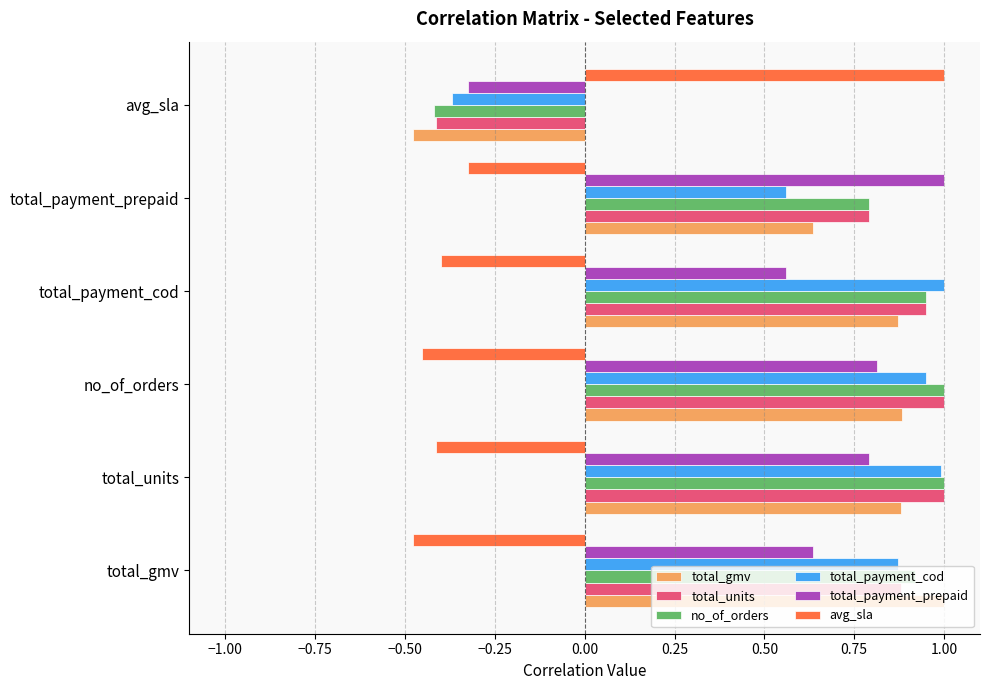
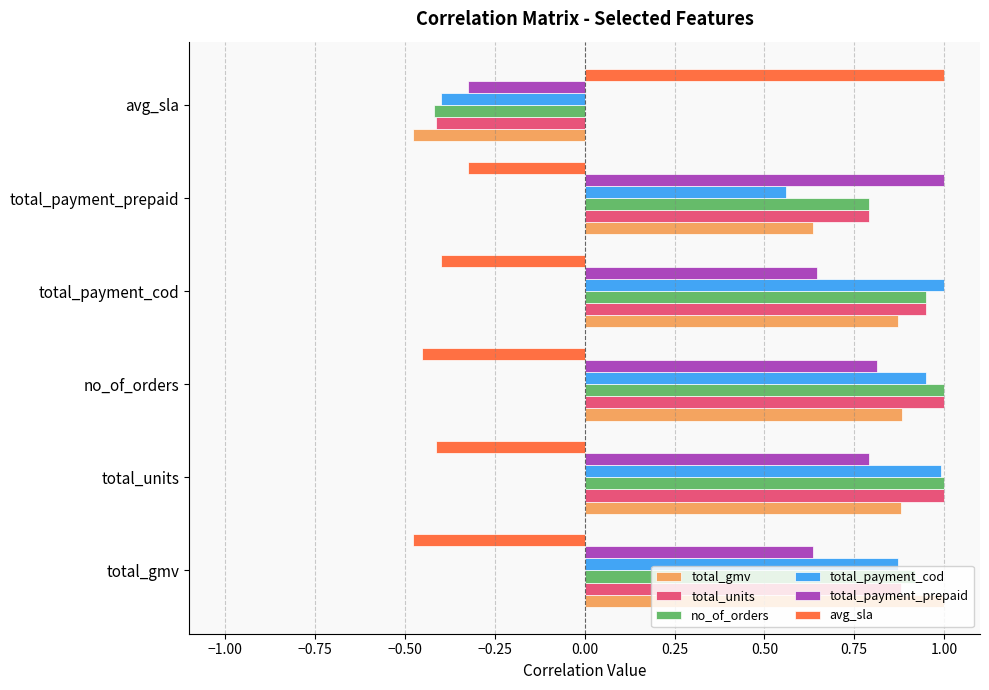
total_payment_cod, avg_sla: -0.37 -> -0.40
total_payment_prepaid, total_payment_cod: 0.56 -> 0.65
